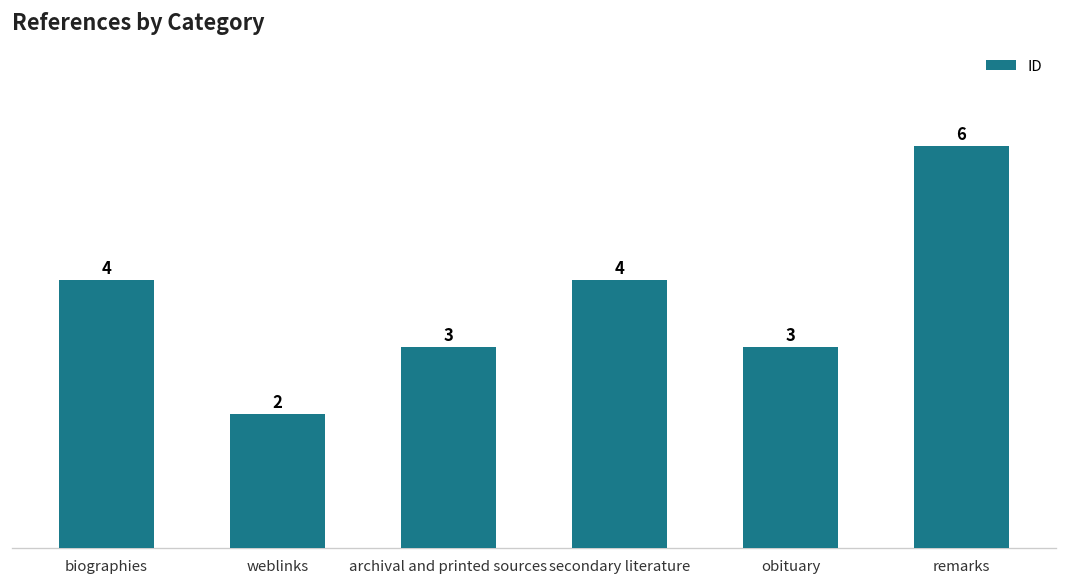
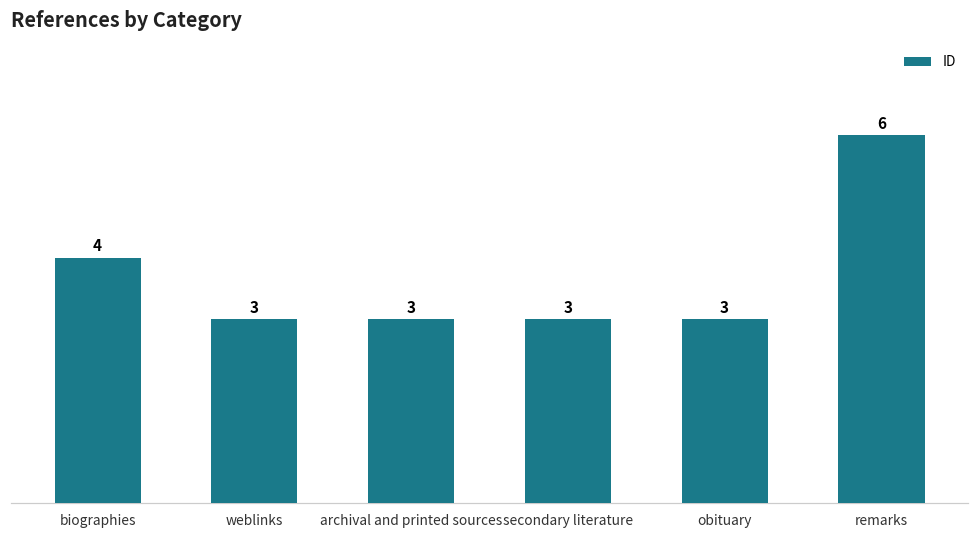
weblinks: 2 -> 3
secondary literature: 4 -> 3
